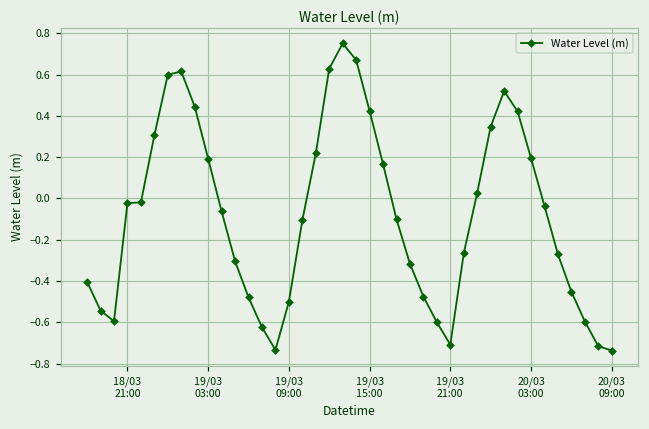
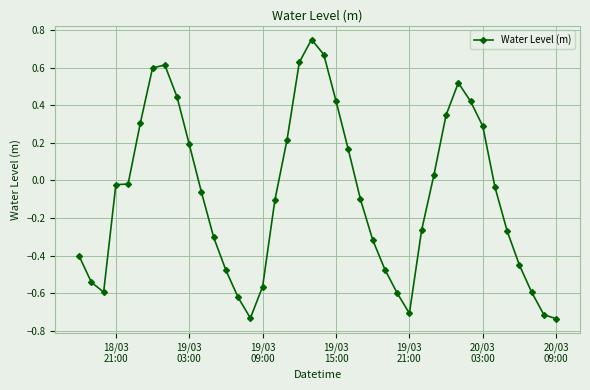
19/03 09:00: -0.50 -> -0.56
20/03 03:00: 0.19 -> 0.29
